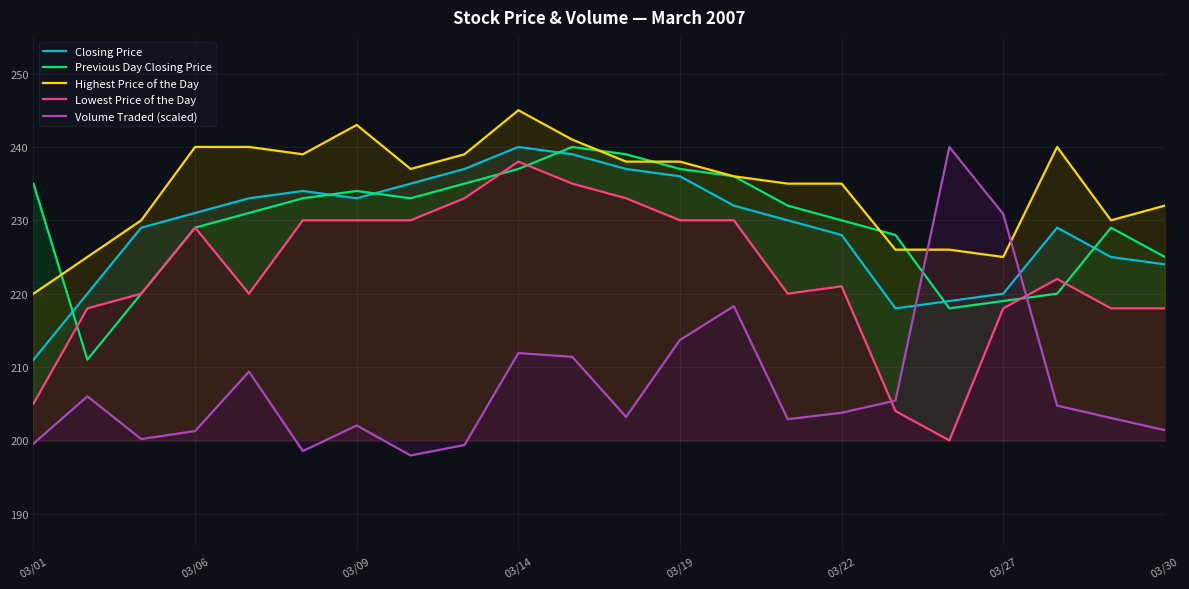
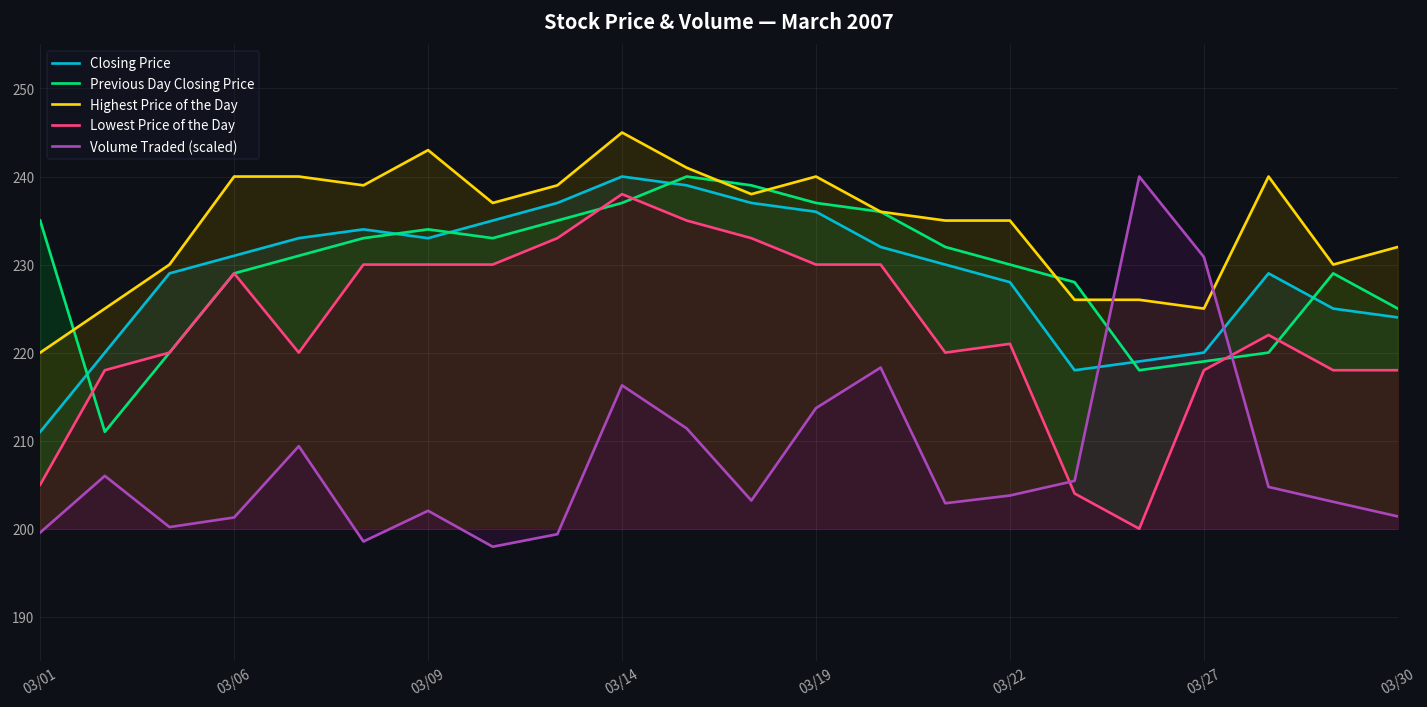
Volume Traded (scaled), 03/14: 212 -> 216
Highest Price of the Day, 03/19: 238 -> 240
